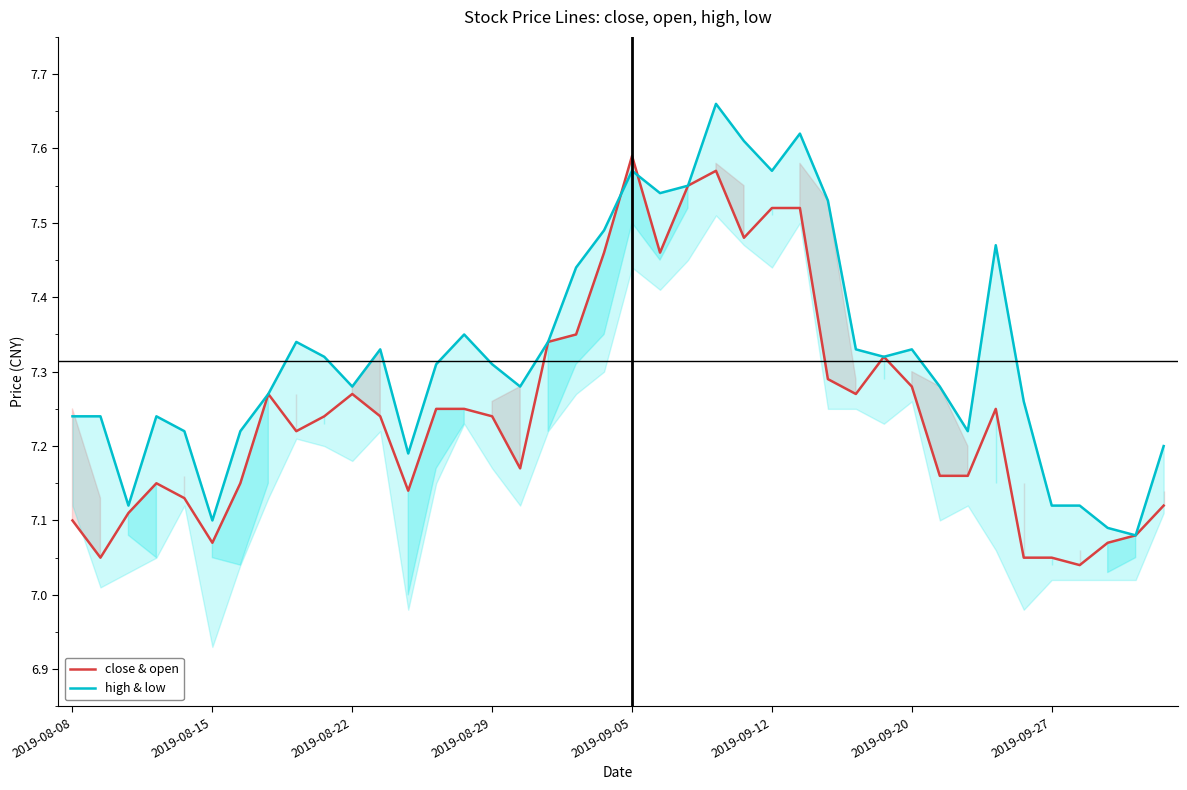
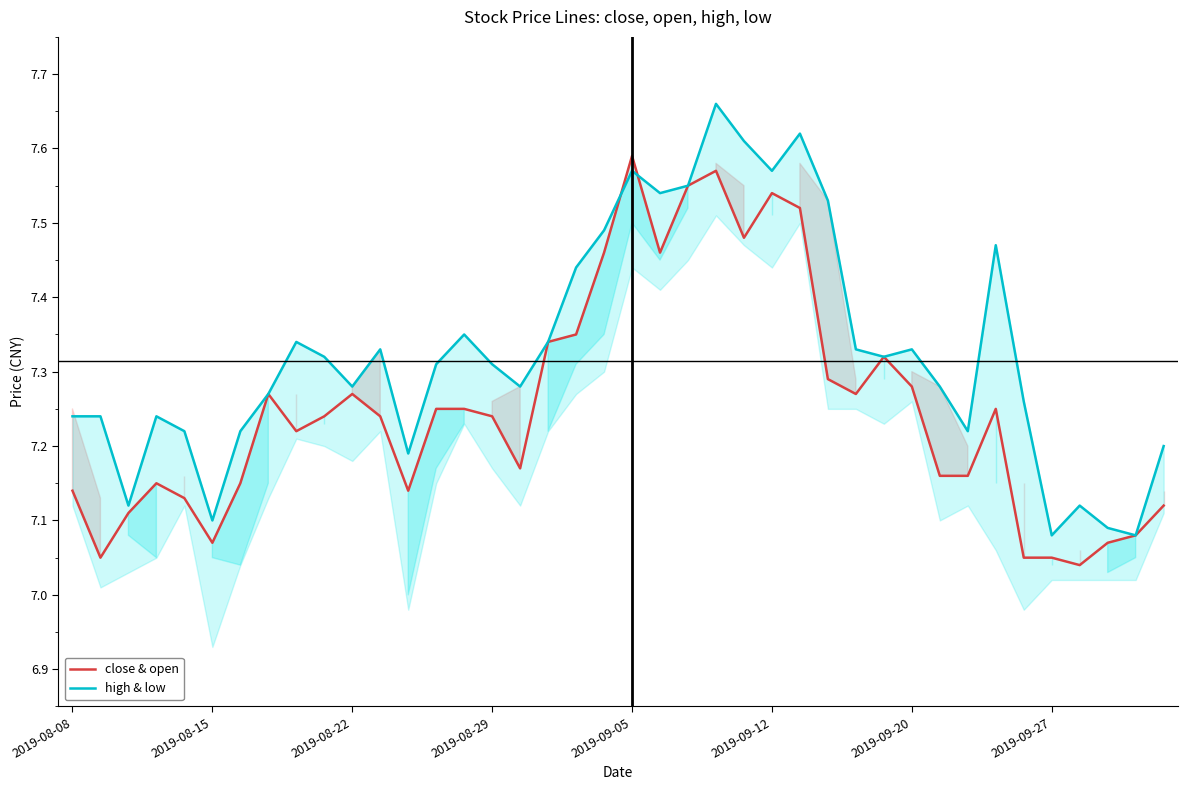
close & open, 2019-08-08: 7.10 -> 7.14
close & open, 2019-09-12: 7.52 -> 7.54
high & low, 2019-09-27: 7.12 -> 7.08
